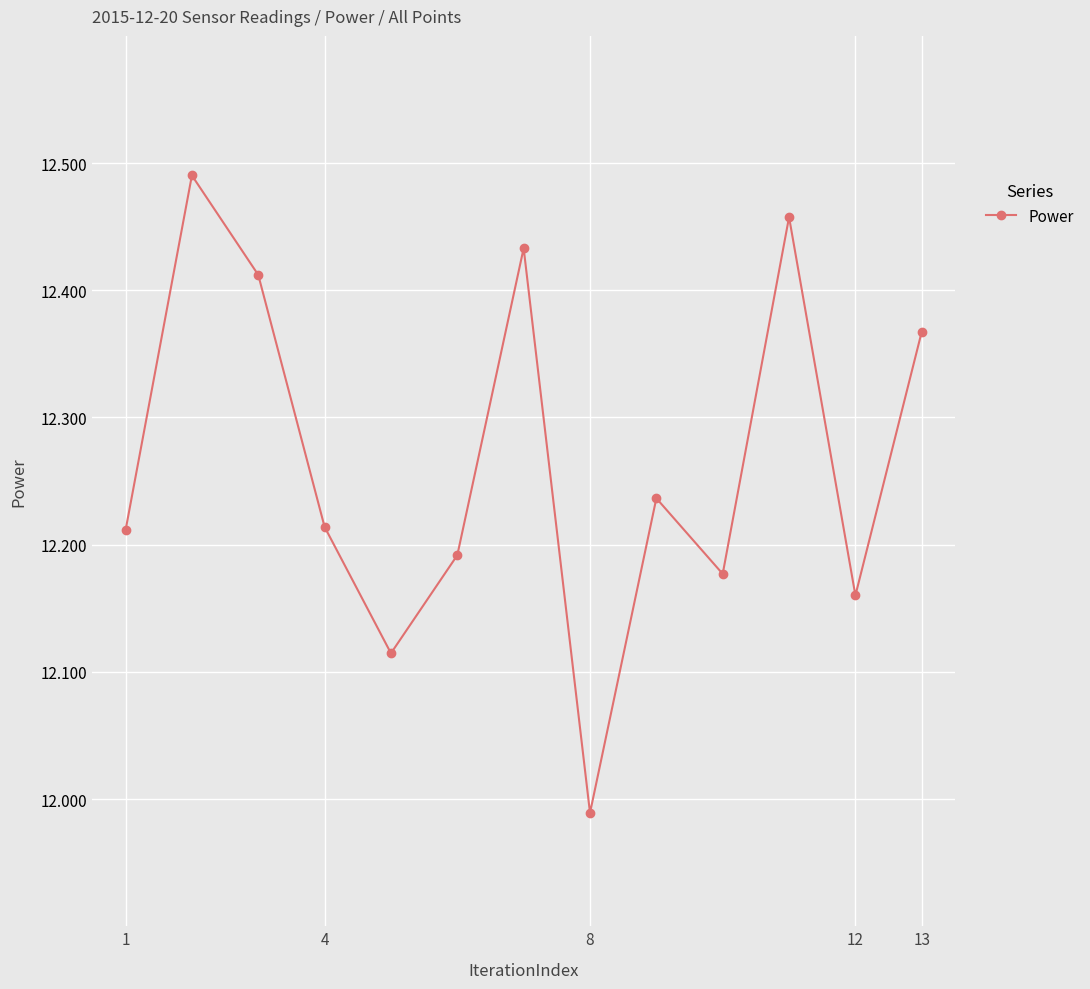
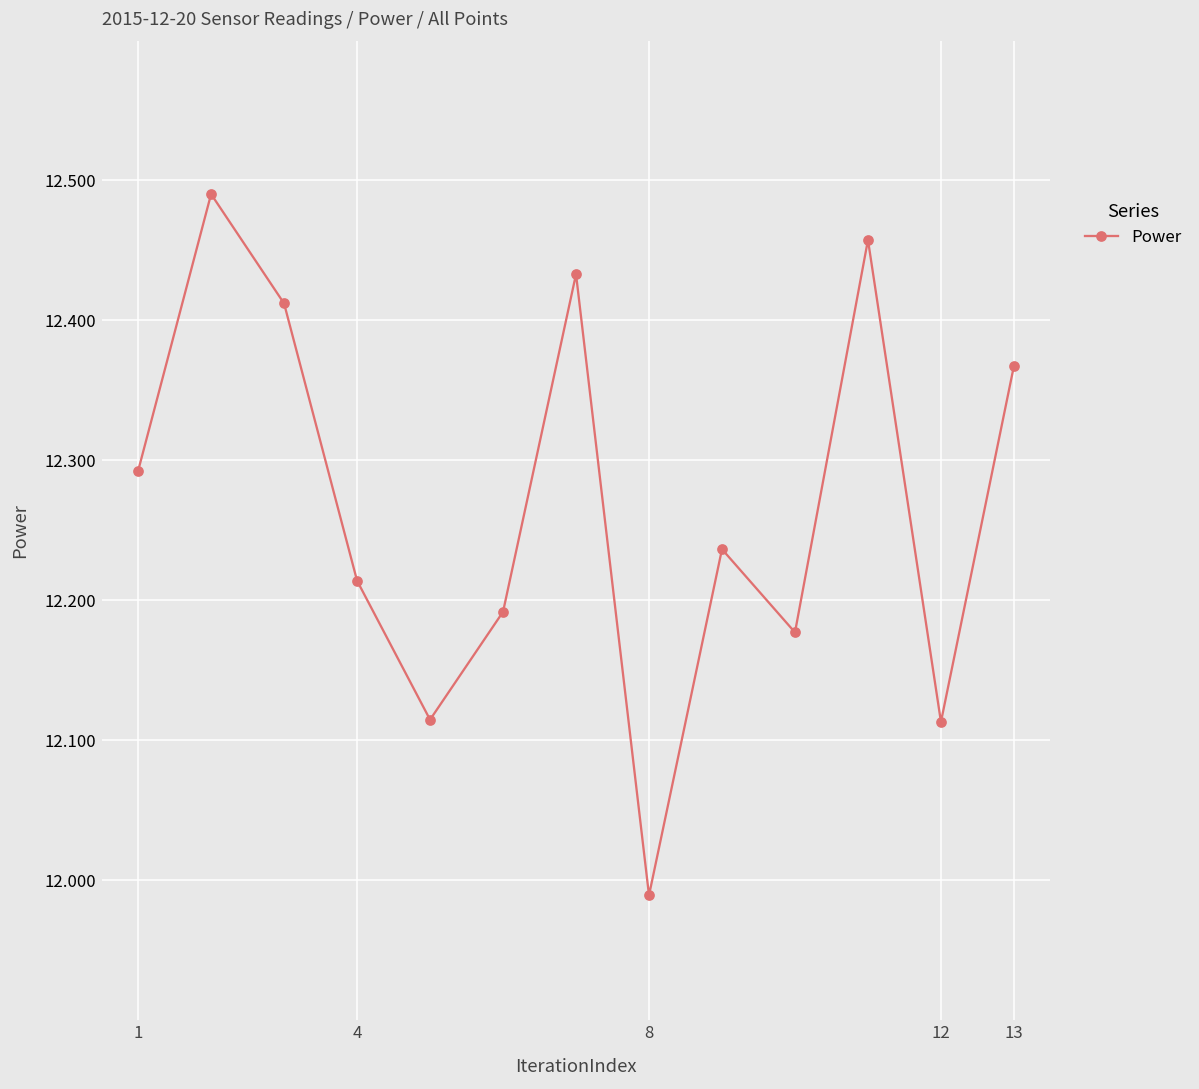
1: 12.211 -> 12.292
12: 12.160 -> 12.113
